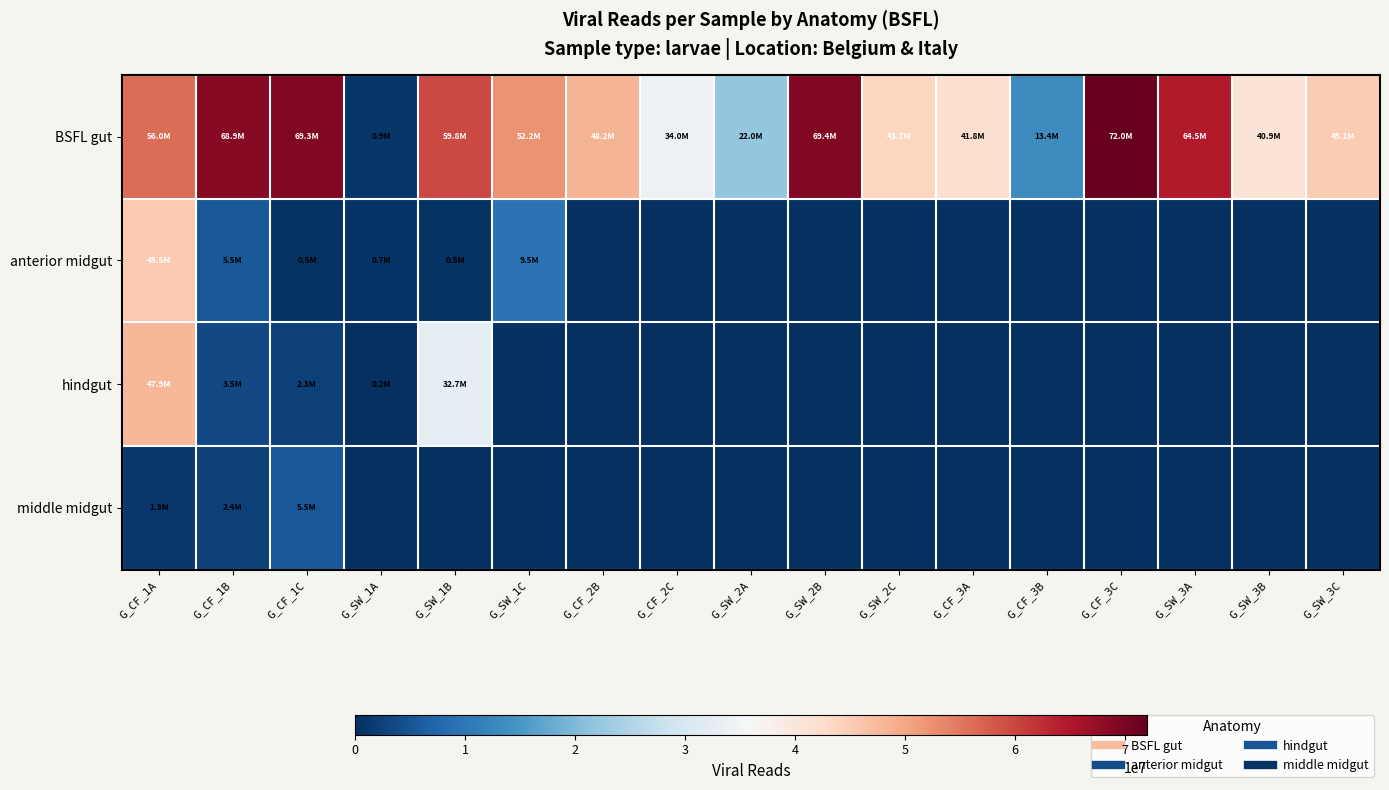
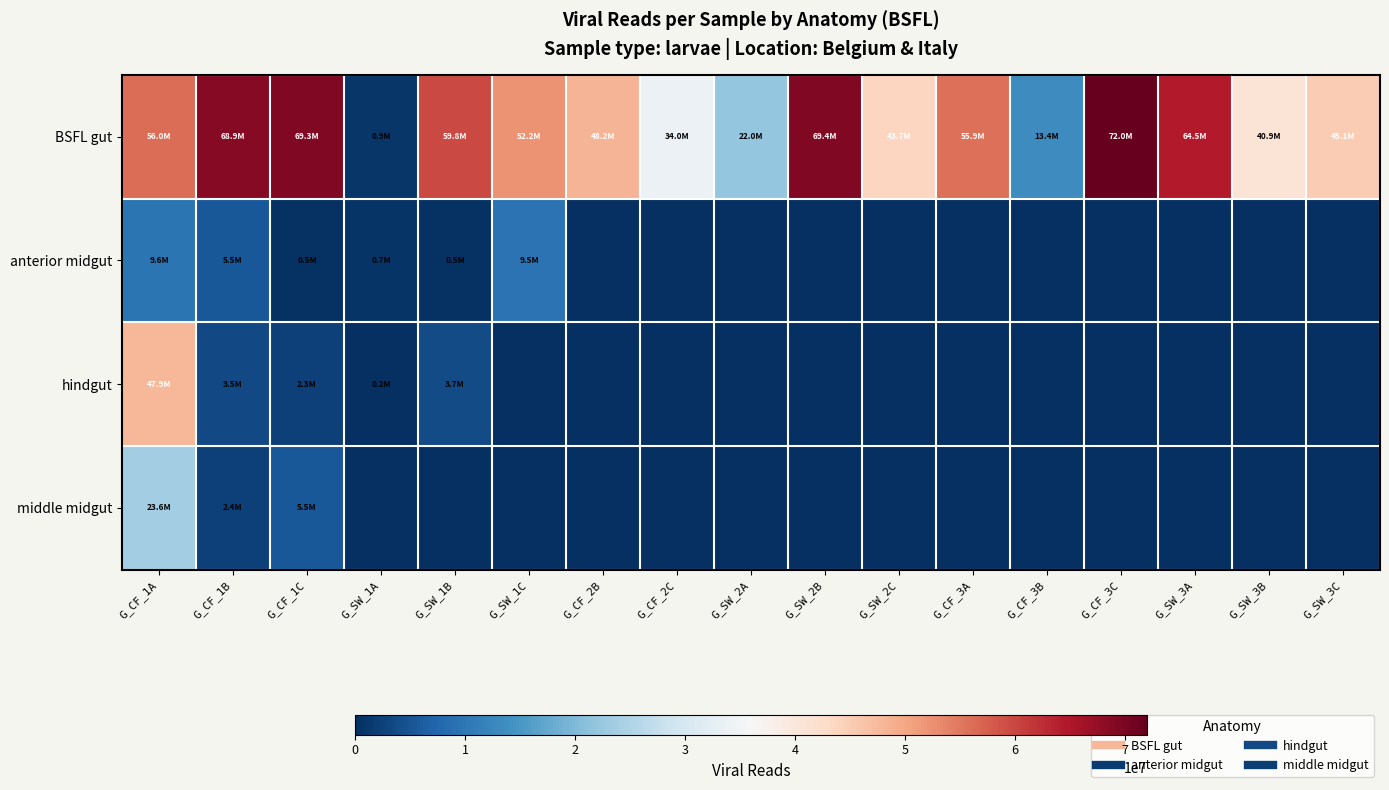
BSFL gut, G_CF_3A: 41.8M -> 55.9M
anterior midgut, G_CF_1A: 45.5M -> 9.6M
hindgut, G_SW_1B: 32.7M -> 3.7M
middle midgut, G_CF_1A: 1.3M -> 23.6M
